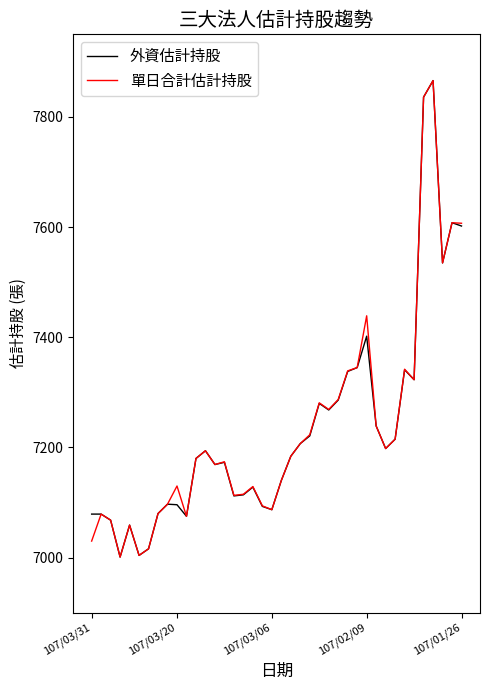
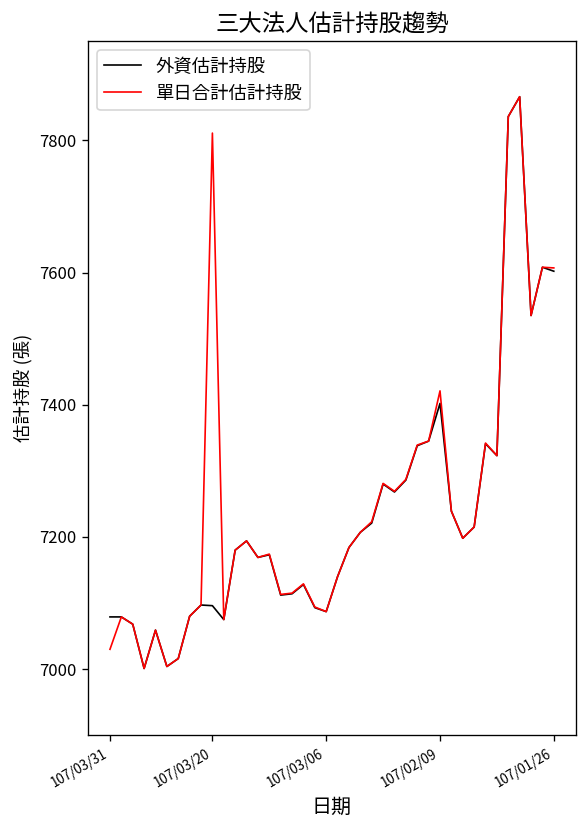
單日合計估計持股, 107/03/20: 7130 -> 7810
單日合計估計持股, 107/02/09: 7440 -> 7420
